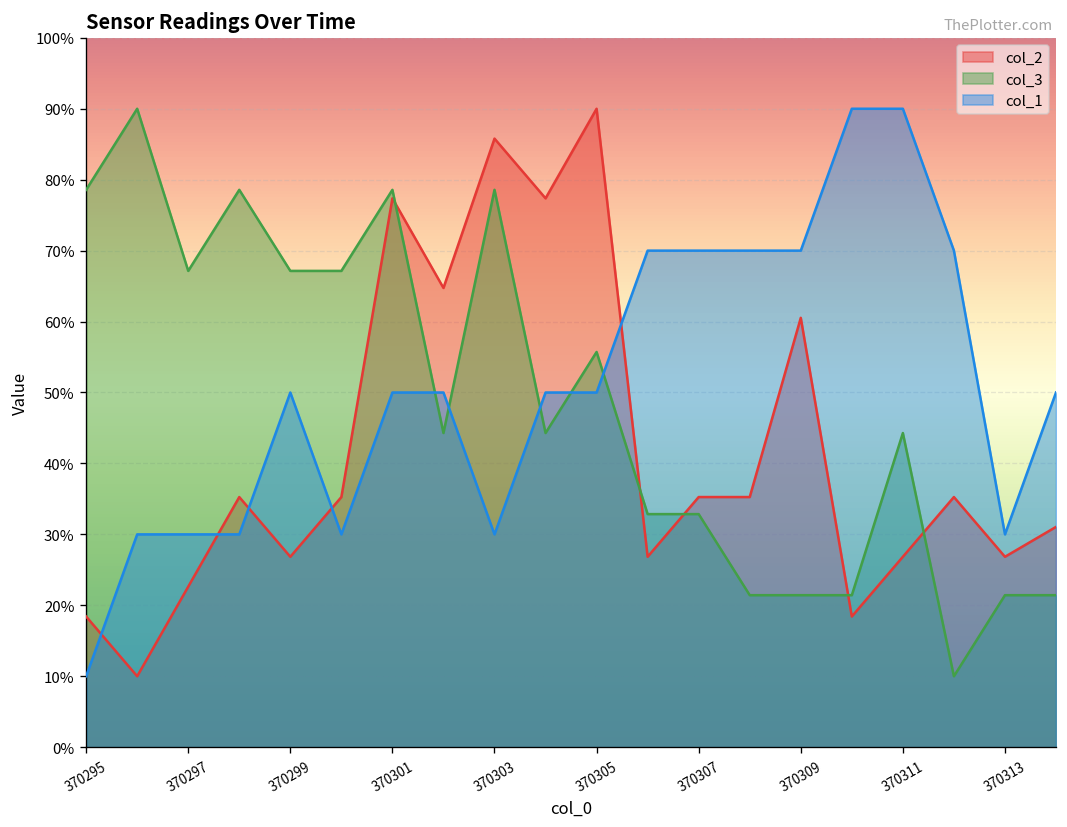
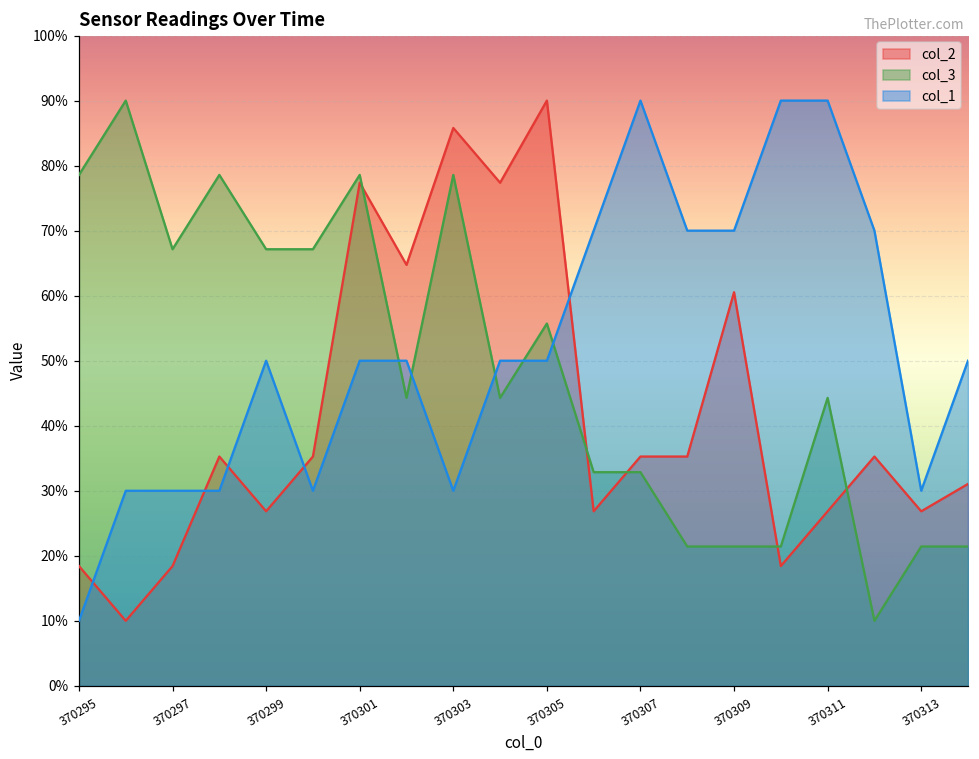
col_2, 370297: 23% -> 18%
col_1, 370307: 70% -> 90%
